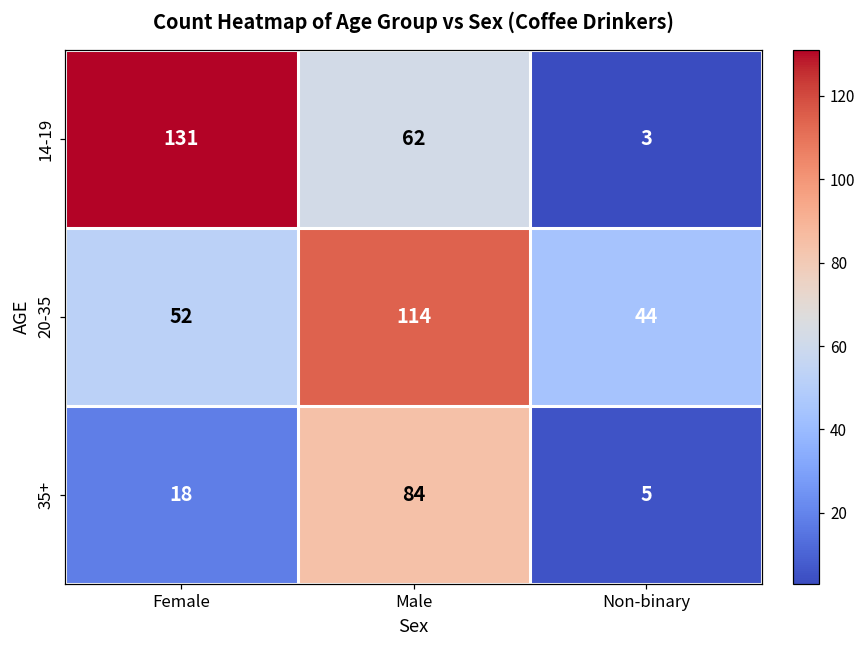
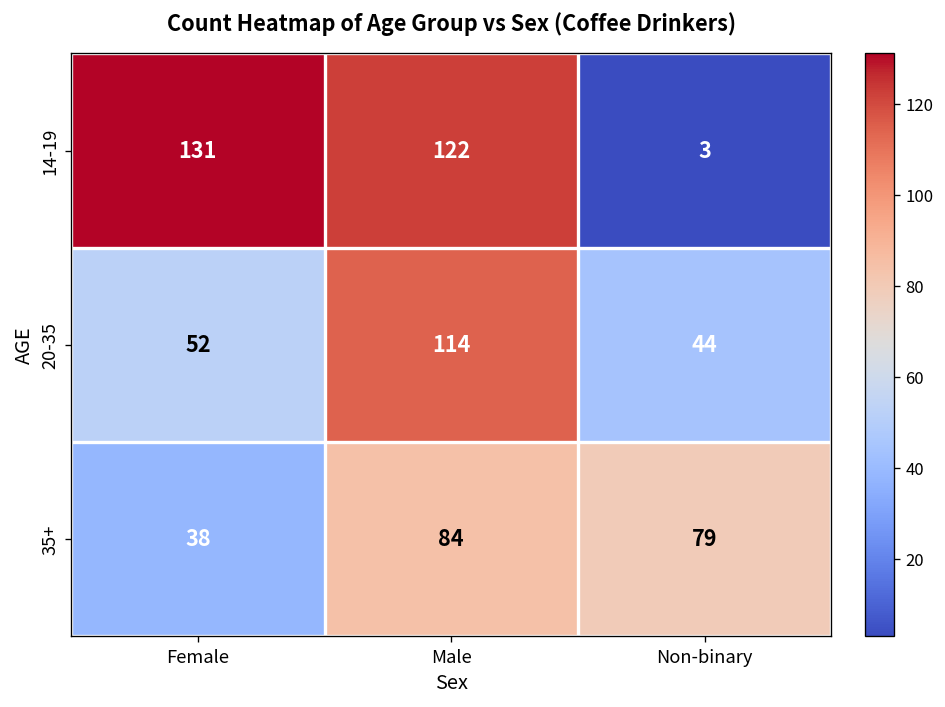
14-19, Male: 62 -> 122
35+, Female: 18 -> 38
35+, Non-binary: 5 -> 79
